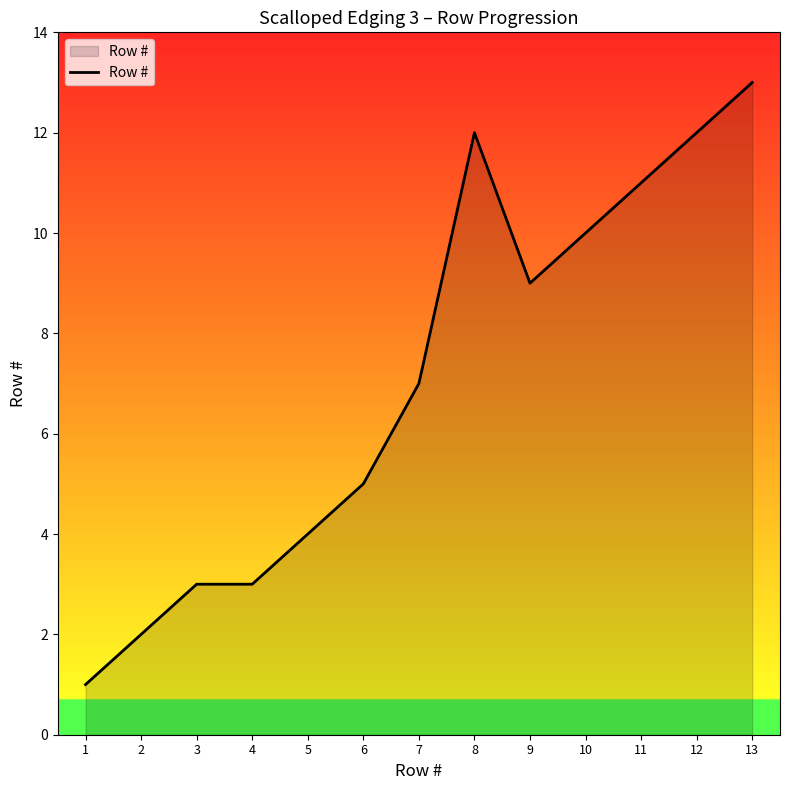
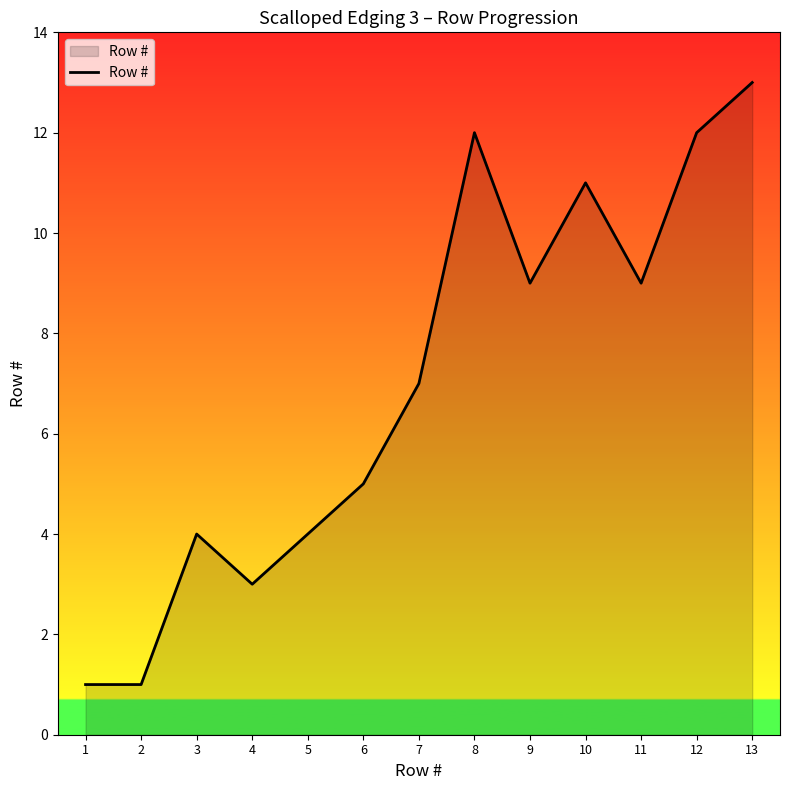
2: 2 -> 1
3: 3 -> 4
10: 10 -> 11
11: 11 -> 9
